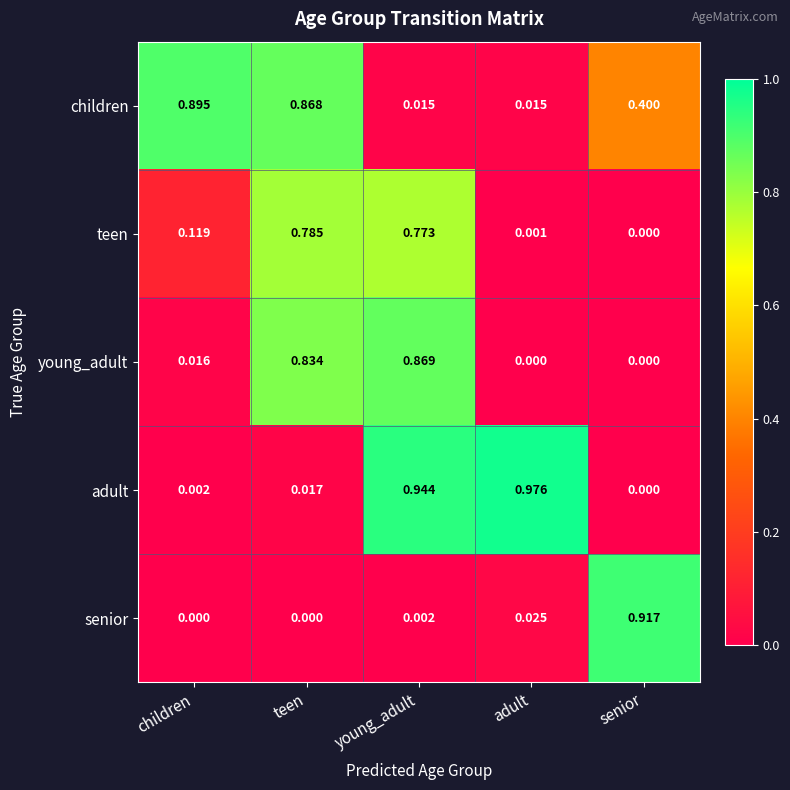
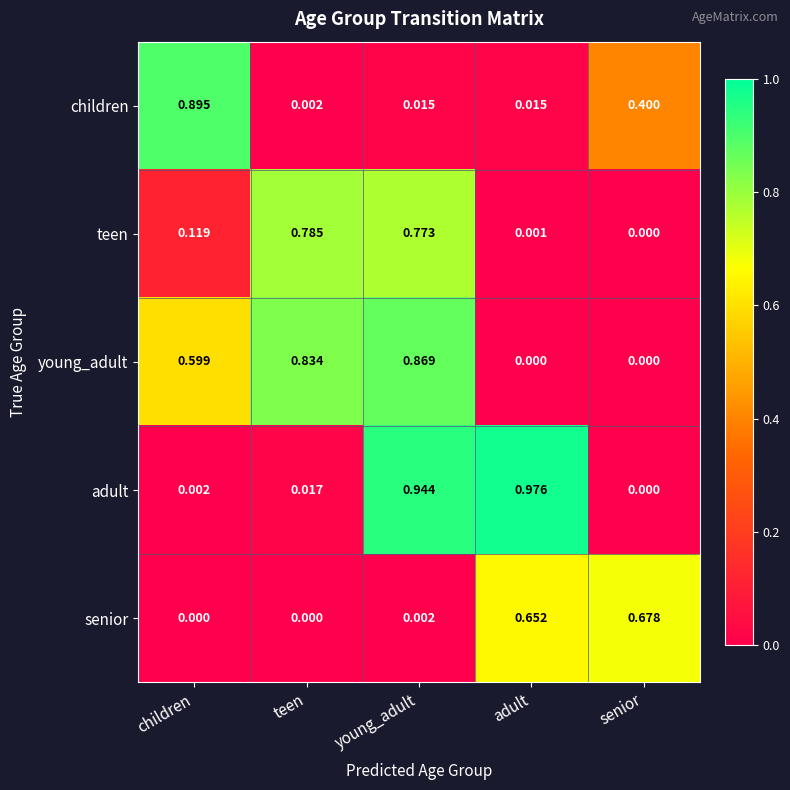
children, teen: 0.868 -> 0.002
young_adult, children: 0.016 -> 0.599
senior, adult: 0.025 -> 0.652
senior, senior: 0.917 -> 0.678
